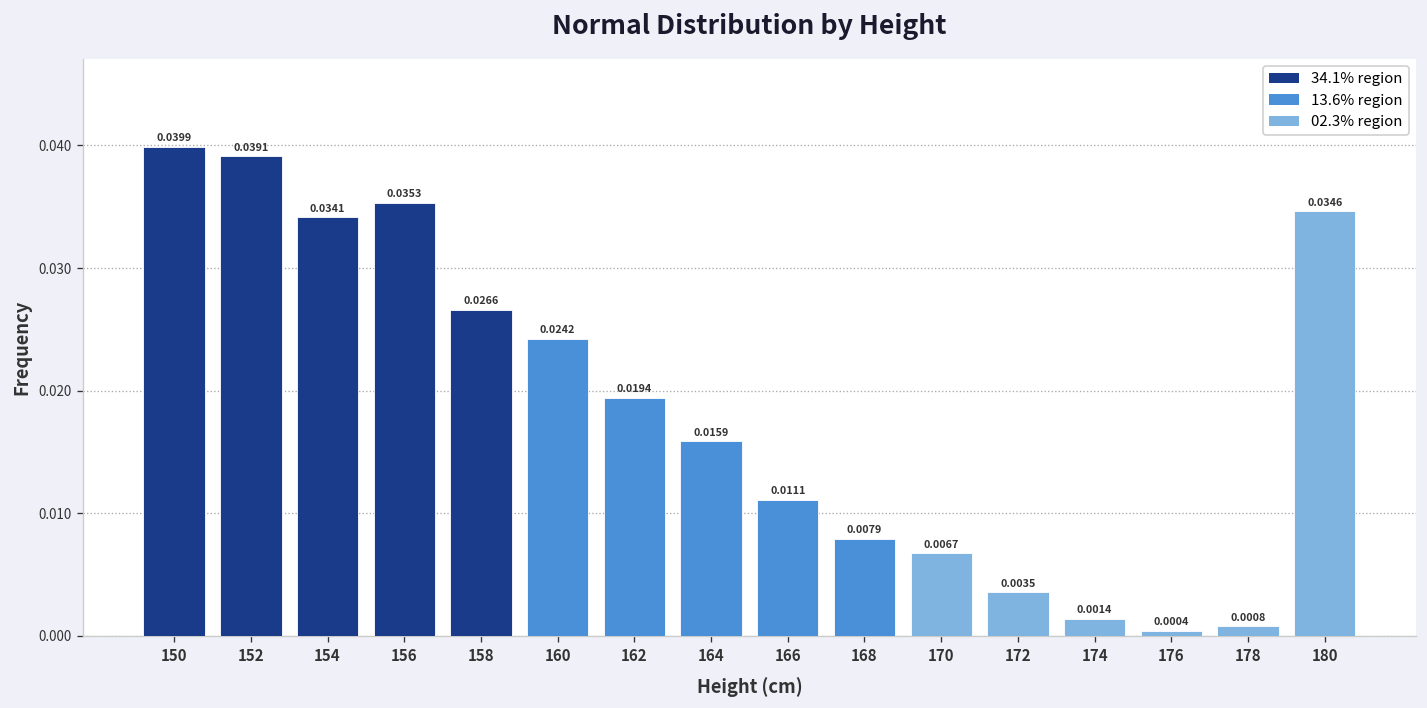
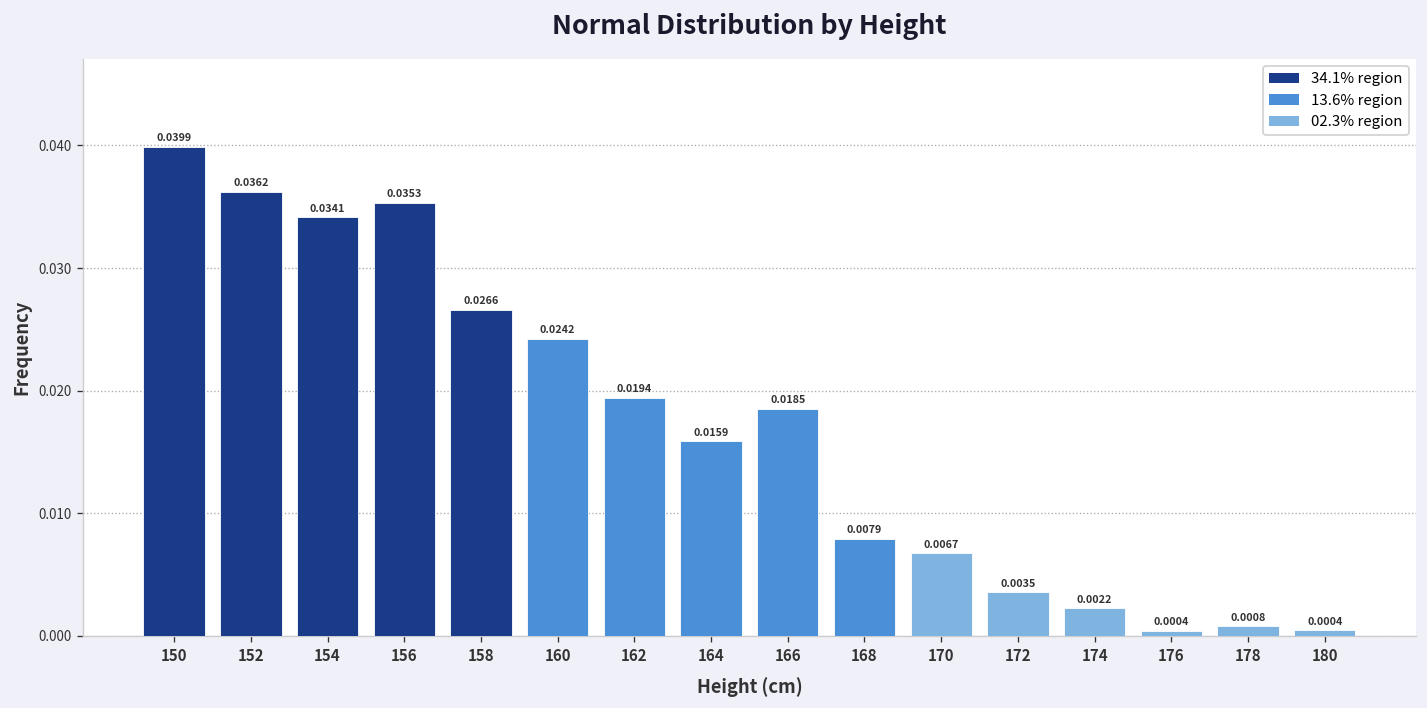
152: 0.0391 -> 0.0362
166: 0.0111 -> 0.0185
174: 0.0014 -> 0.0022
180: 0.0346 -> 0.0004
